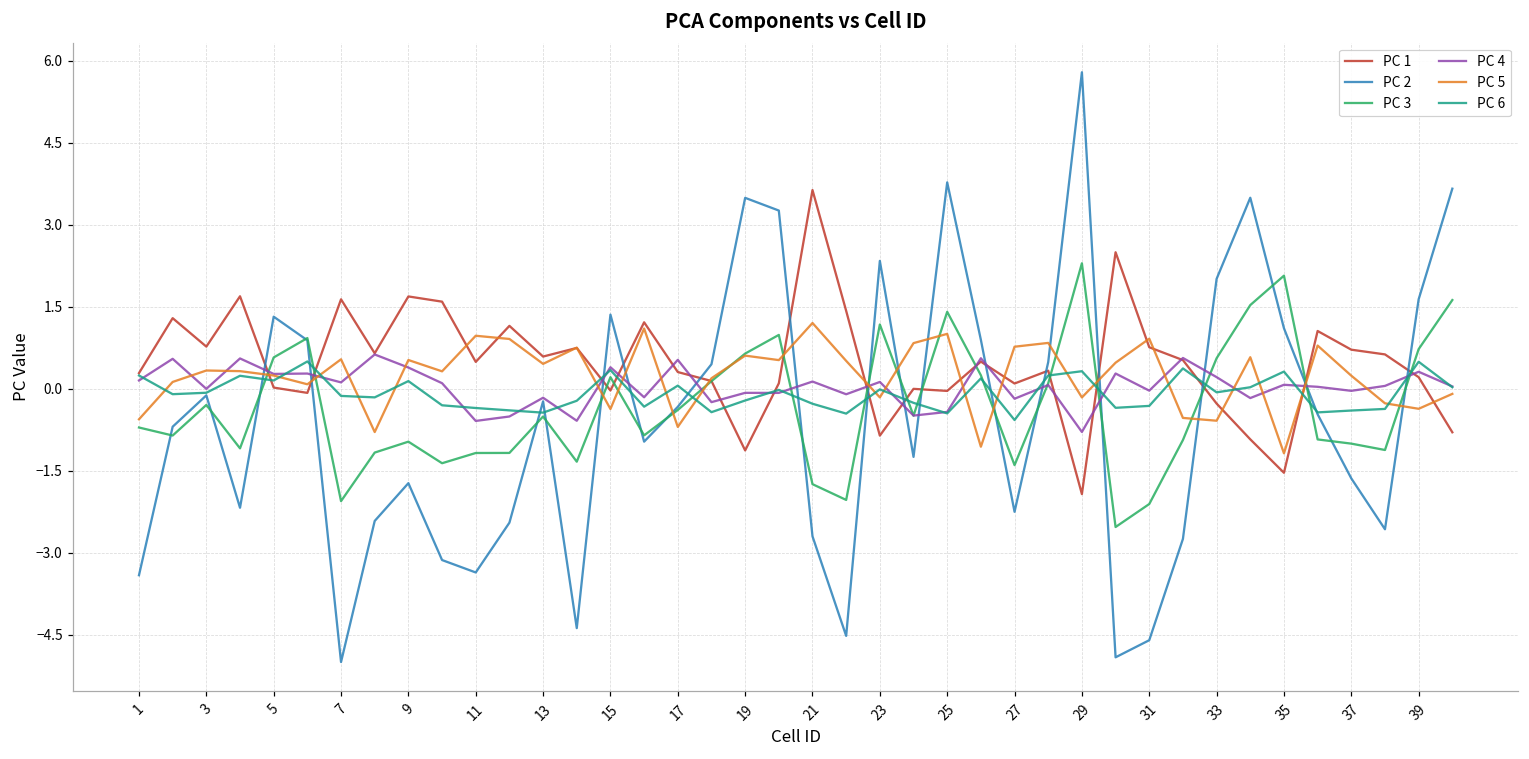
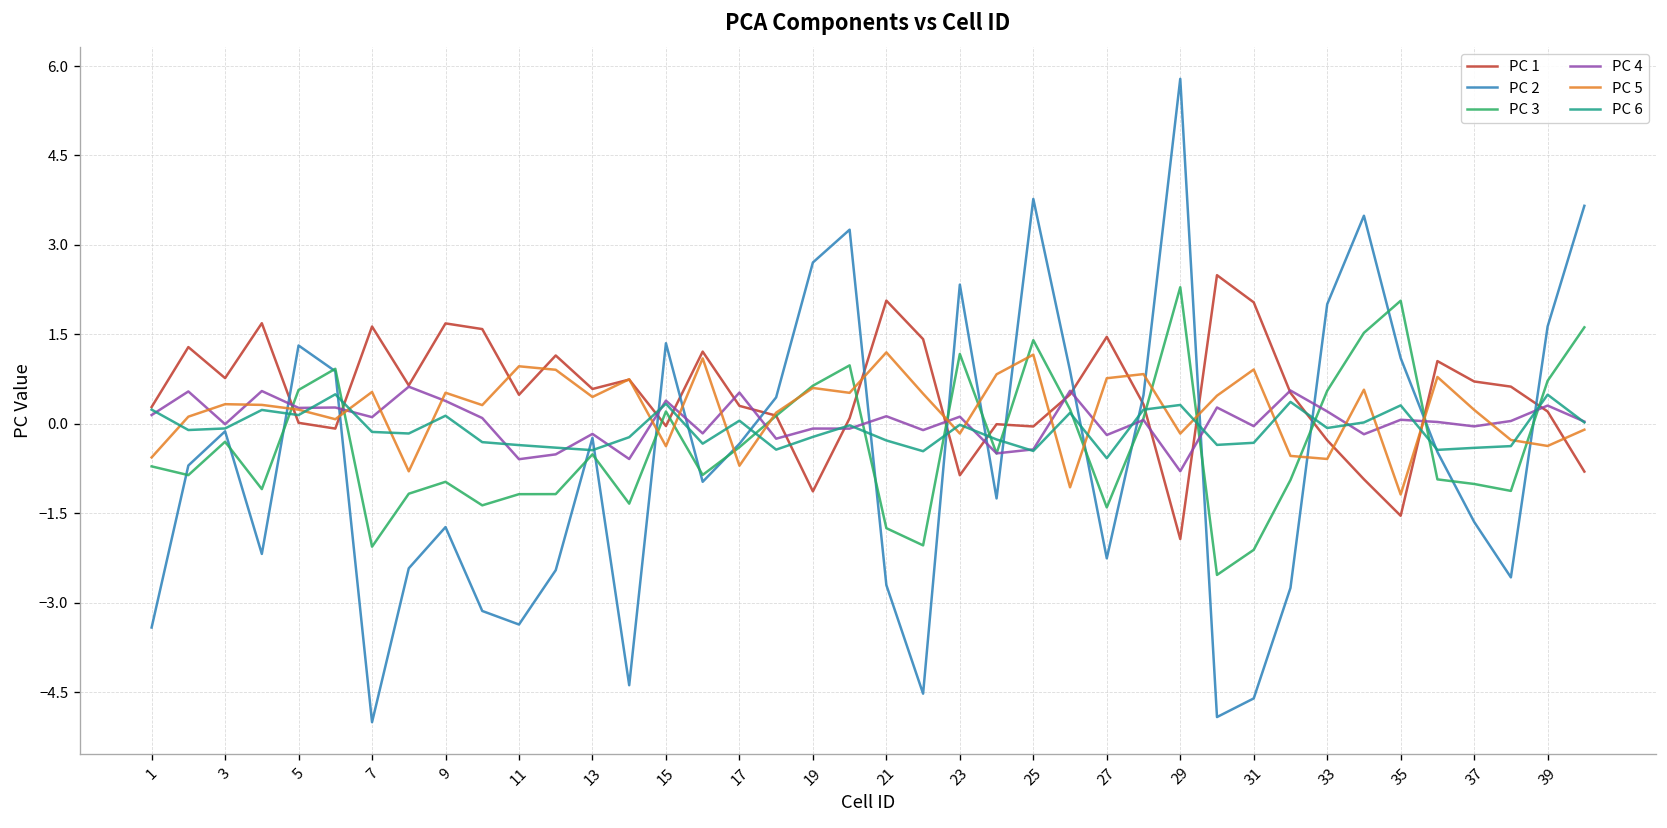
PC 2, 19: 3.5 -> 2.7
PC 1, 21: 3.6 -> 2.1
PC 5, 25: 1.0 -> 1.2
PC 1, 27: 0.1 -> 1.5
PC 1, 31: 0.8 -> 2.0
